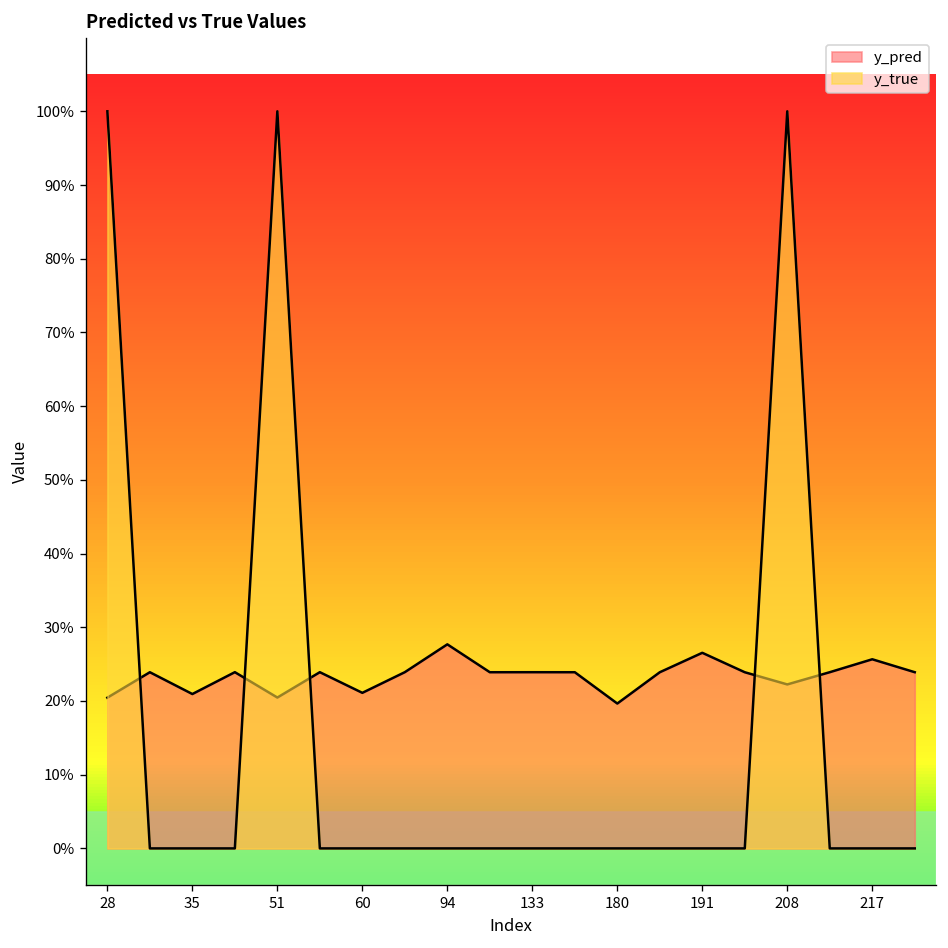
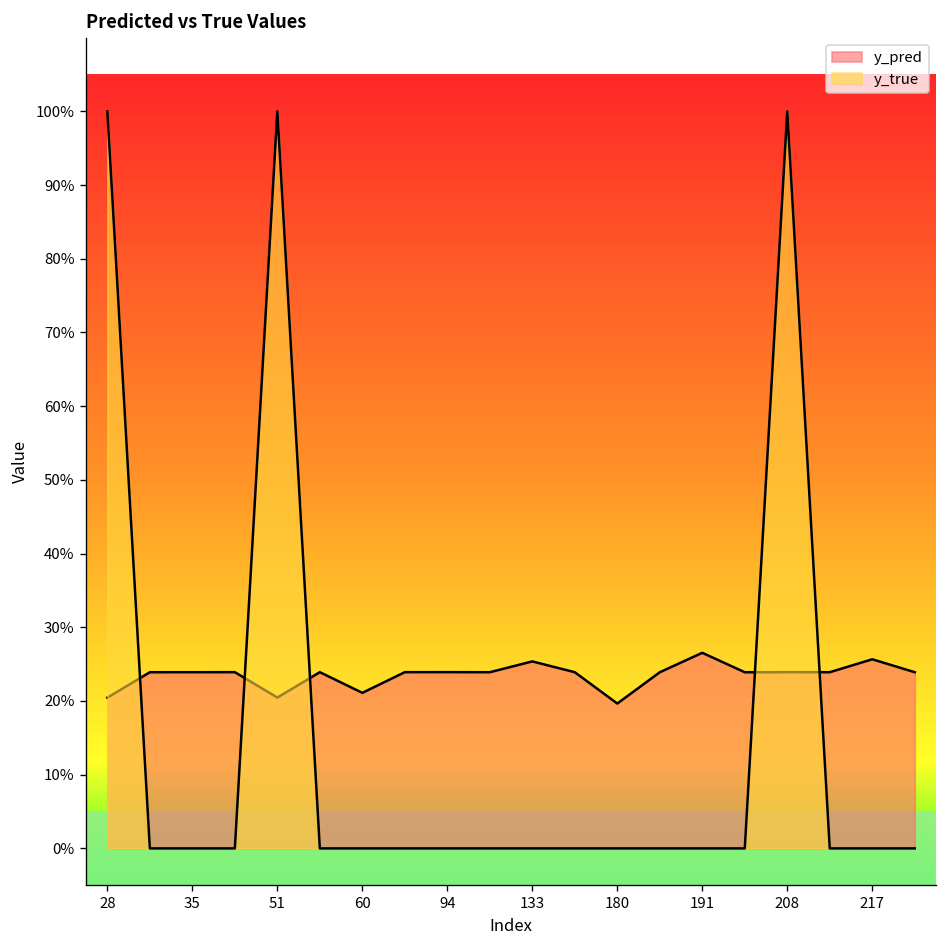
y_pred, 35: 21% -> 24%
y_pred, 94: 28% -> 24%
y_pred, 133: 24% -> 25%
y_pred, 208: 22% -> 24%
